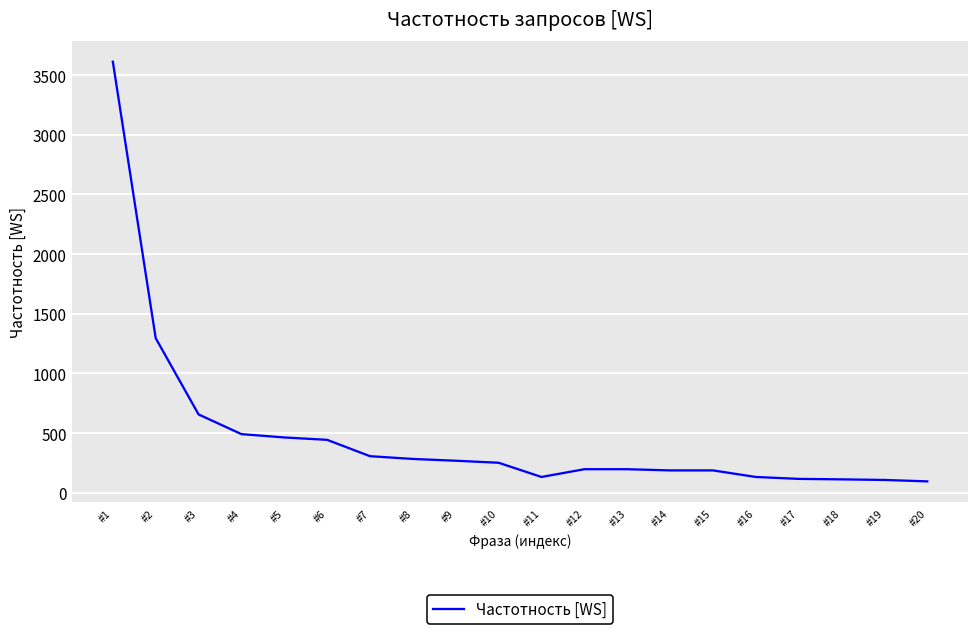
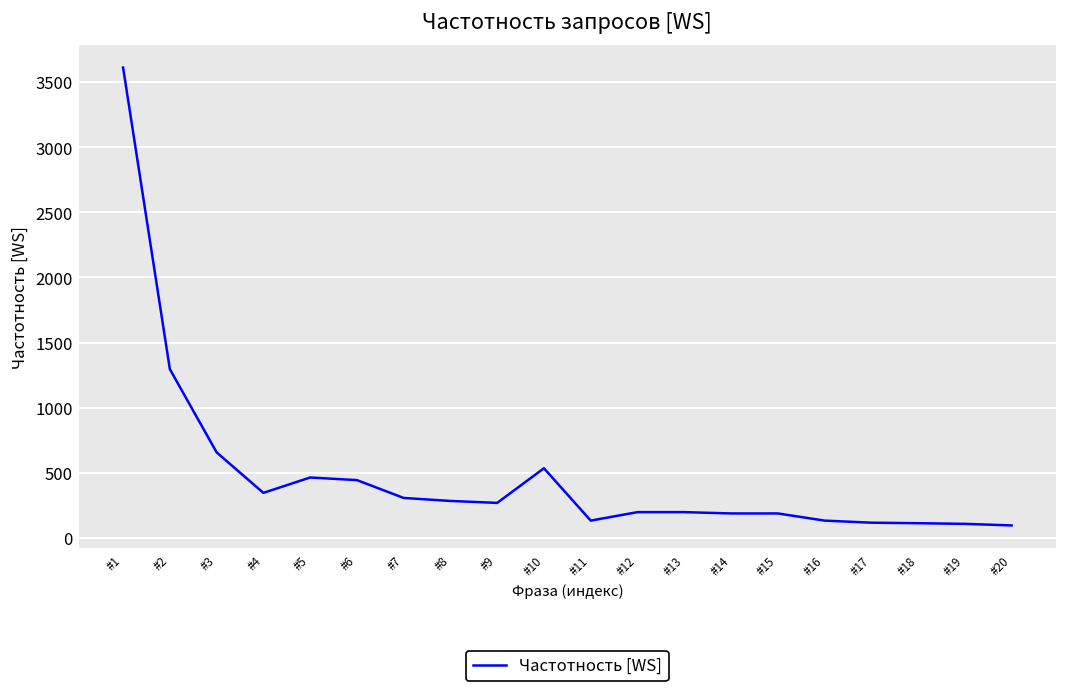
#4: 490 -> 350
#10: 250 -> 540
